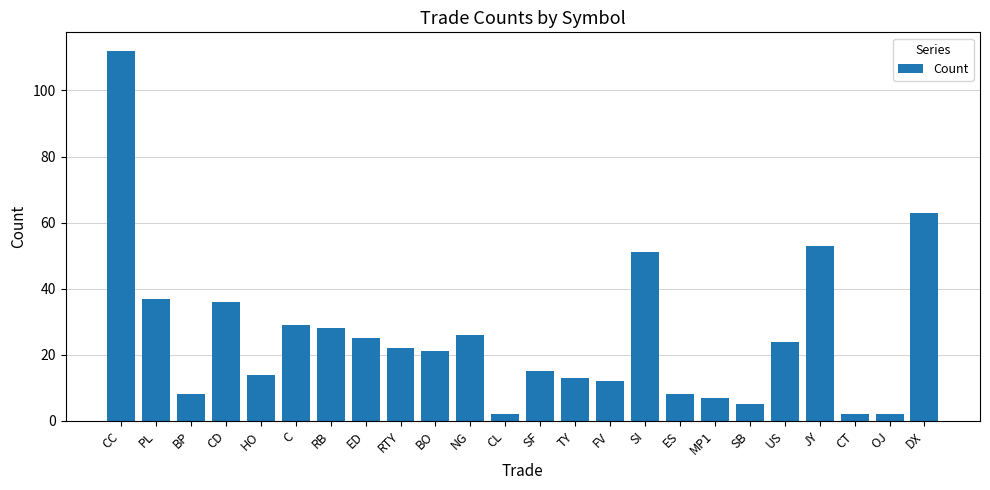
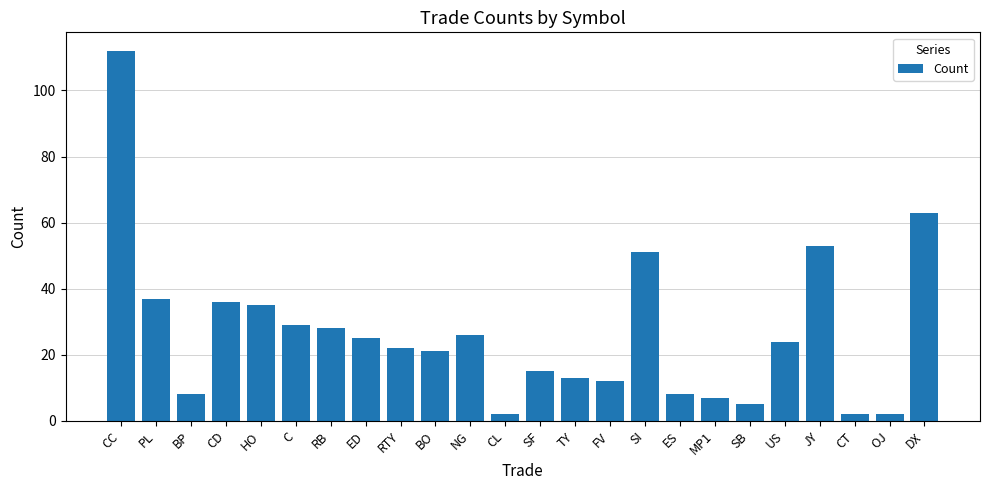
HO: 14 -> 35
